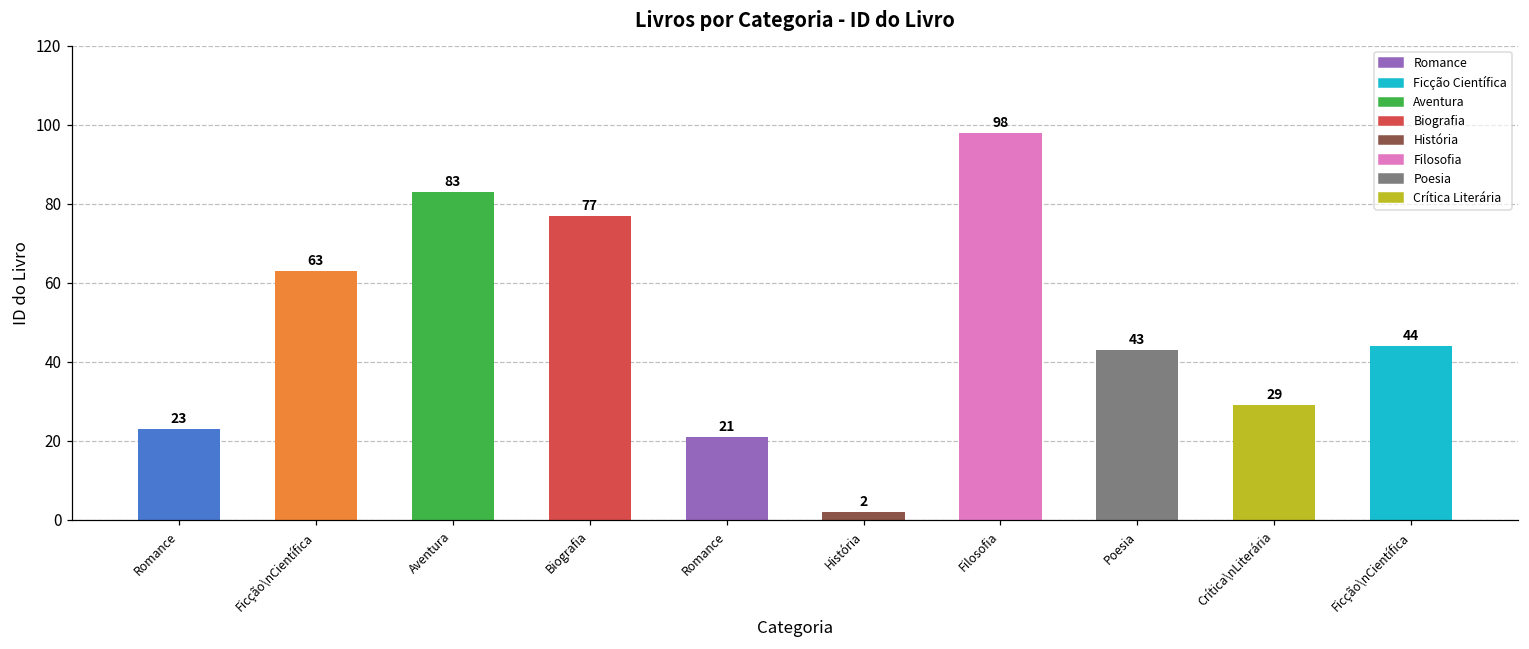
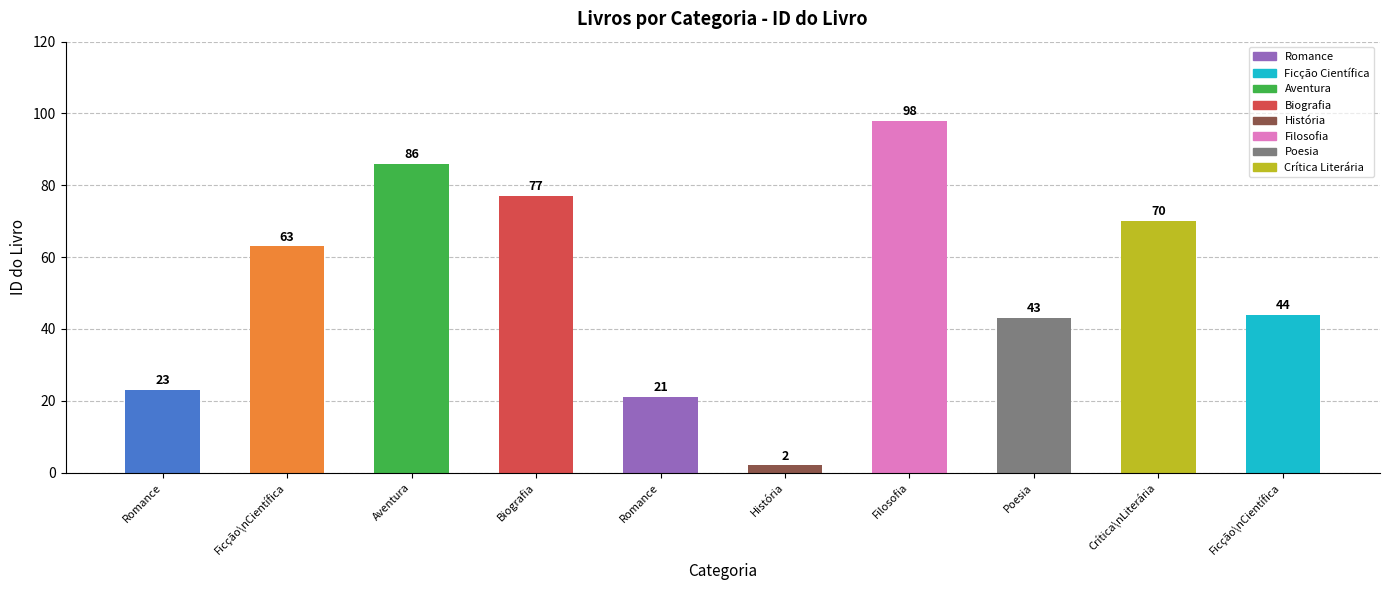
Aventura: 83 -> 86
Crítica\nLiterária: 29 -> 70
